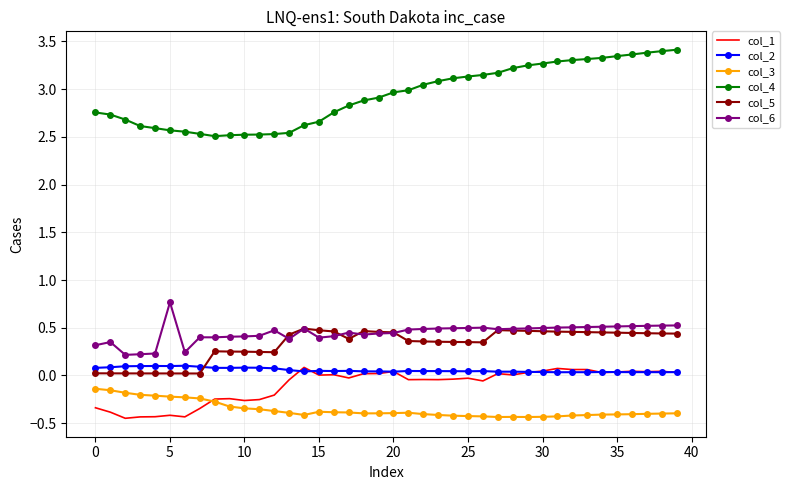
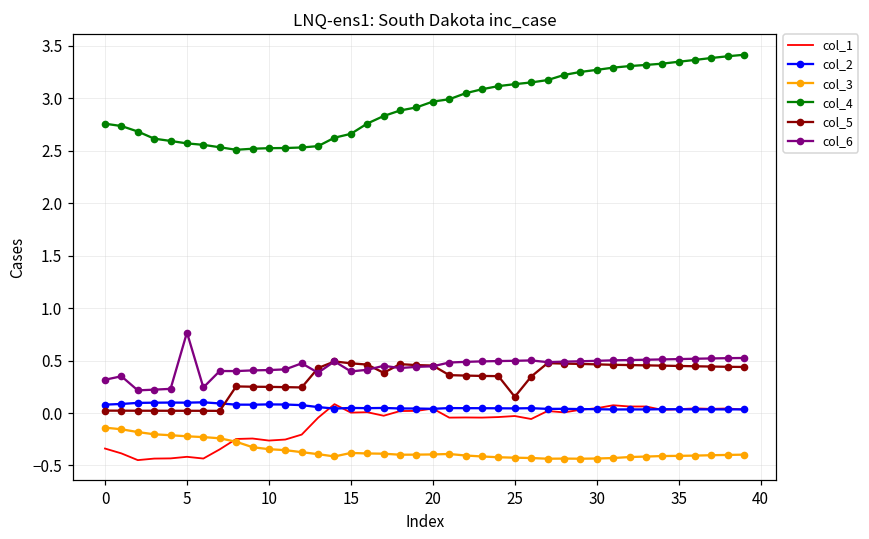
col_5, 25: 0.3 -> 0.2
